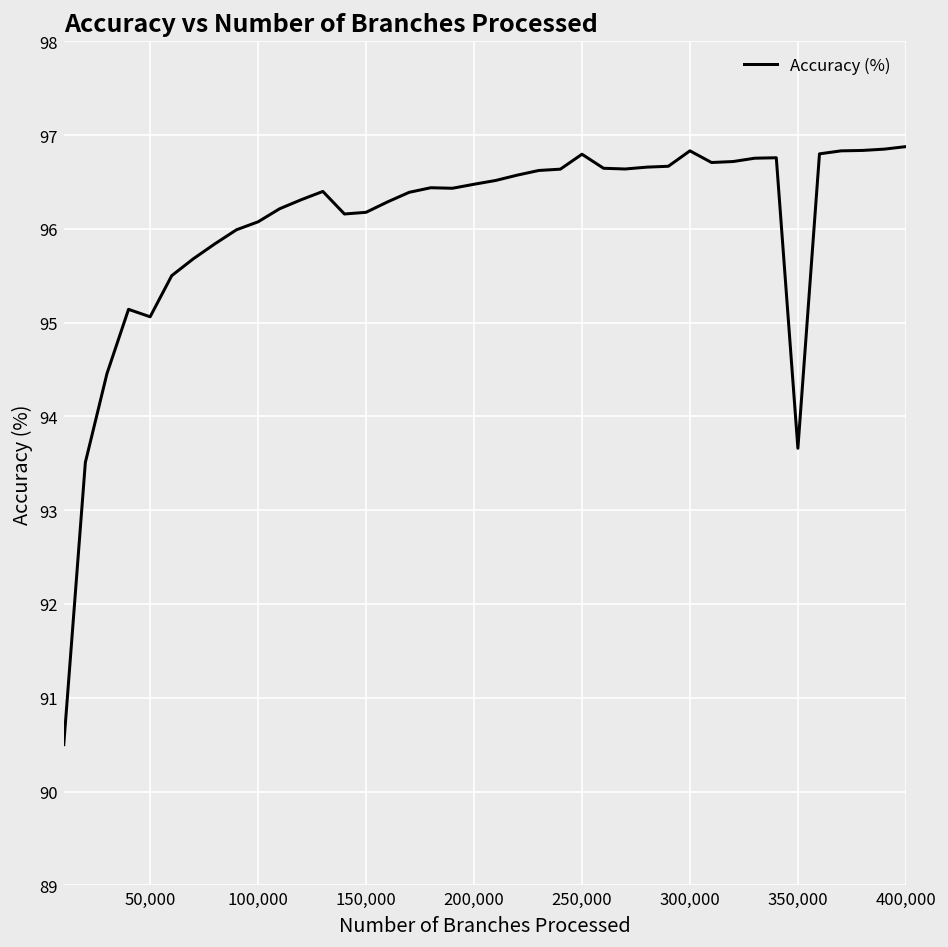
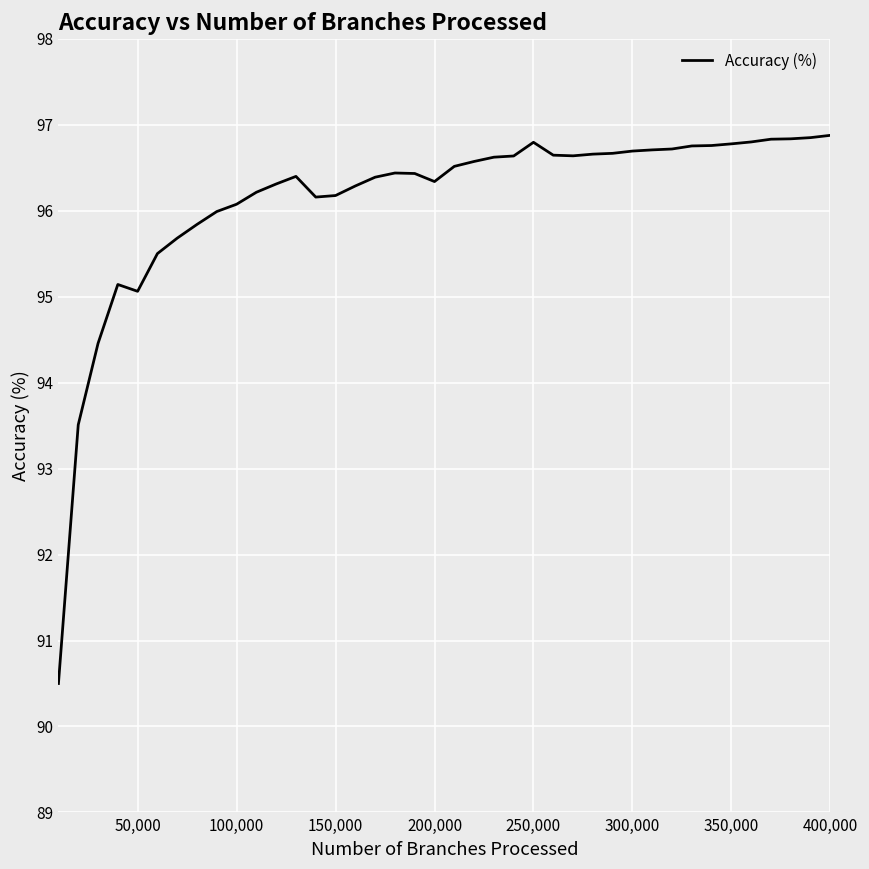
200,000: 96.5 -> 96.3
300,000: 96.8 -> 96.7
350,000: 93.7 -> 96.8
